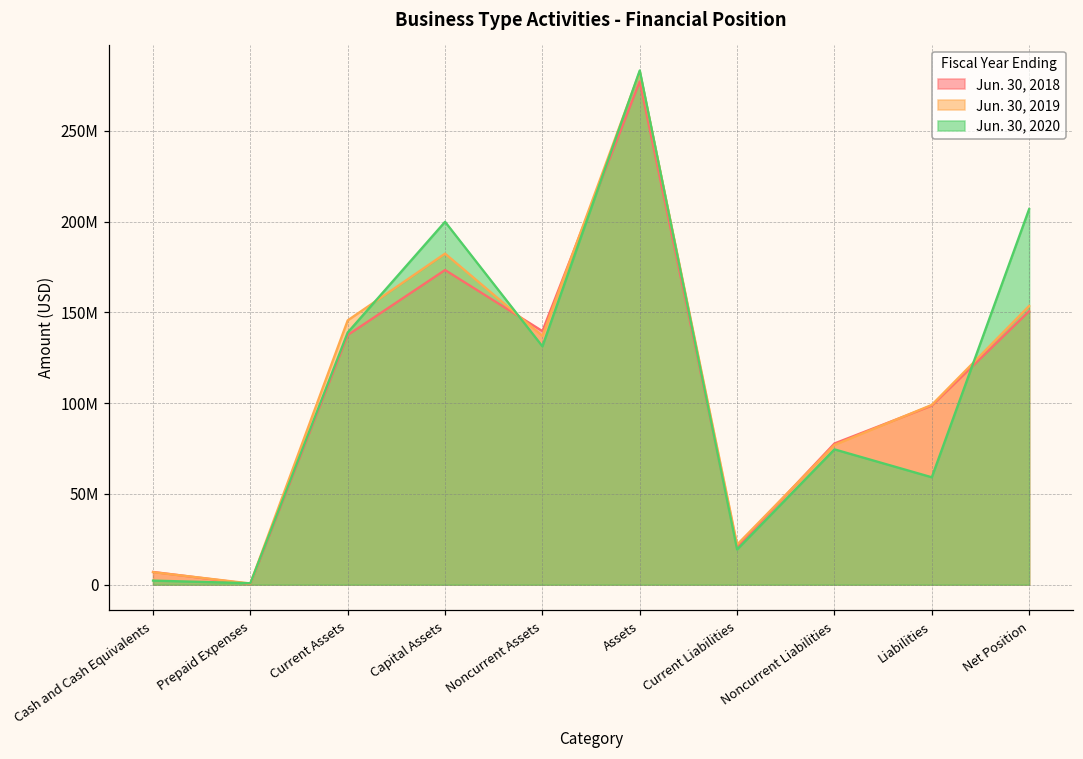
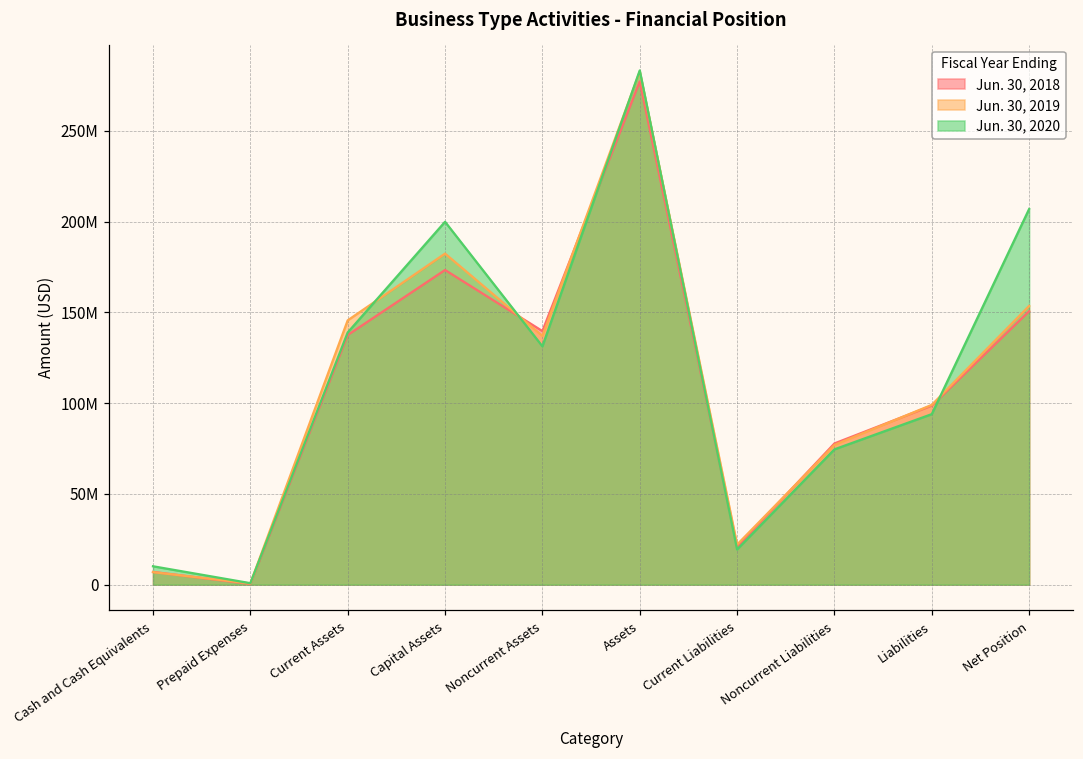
Jun. 30, 2020, Cash and Cash Equivalents: 2000000 -> 10000000
Jun. 30, 2020, Liabilities: 59000000 -> 94000000
